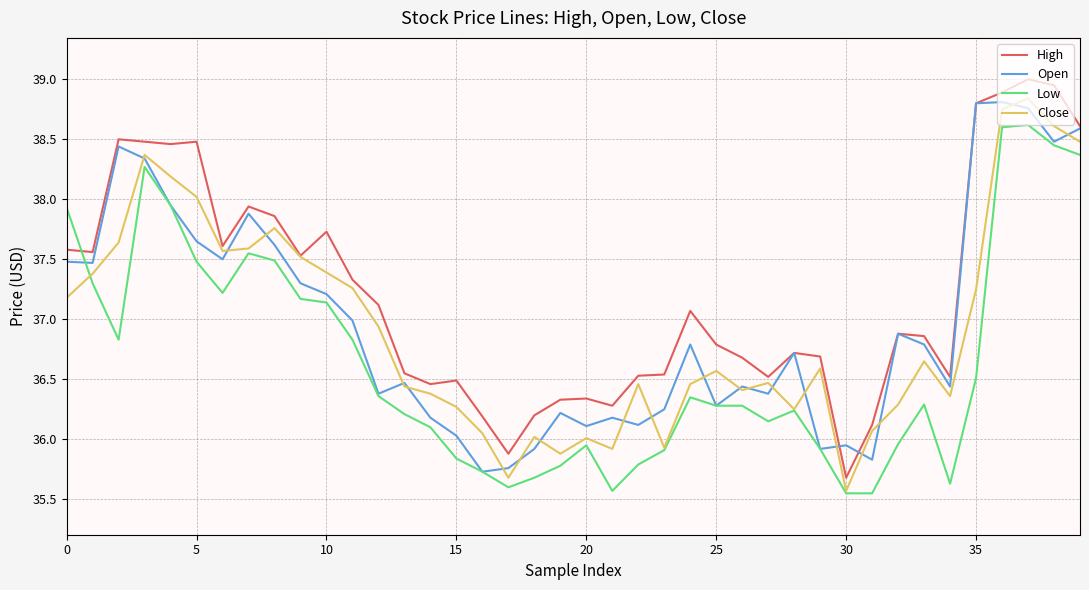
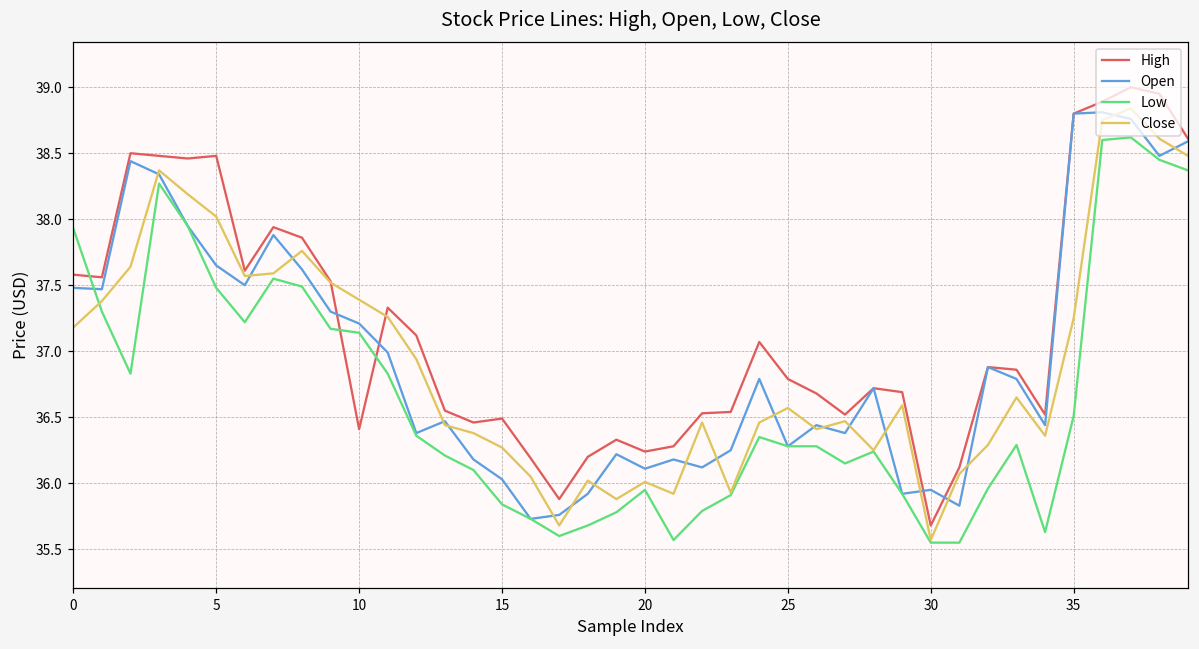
High, 10: 37.73 -> 36.41
High, 20: 36.34 -> 36.24
